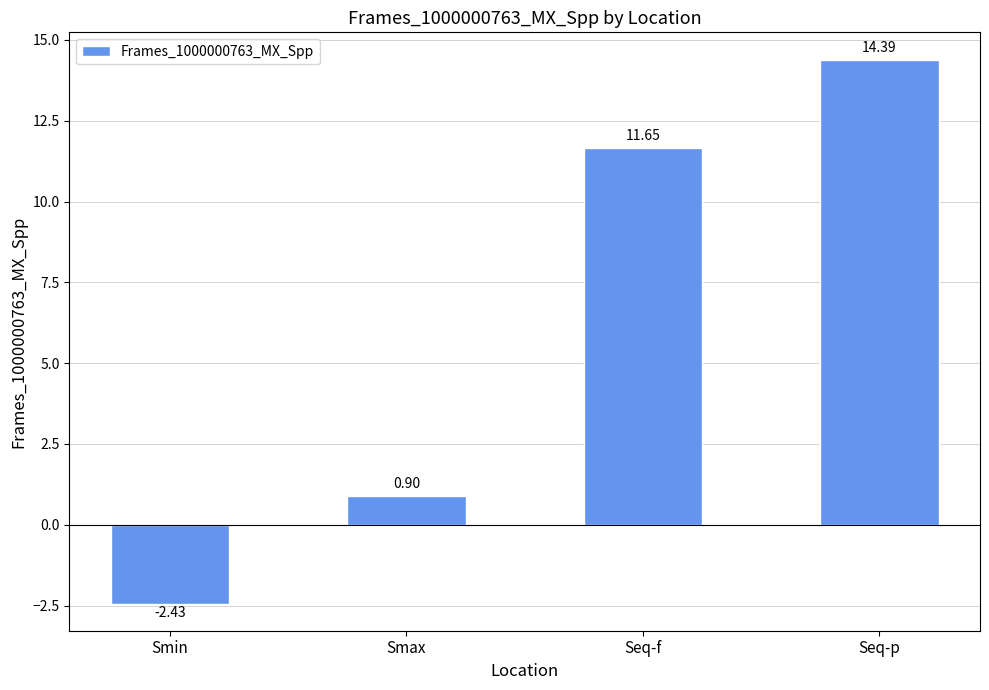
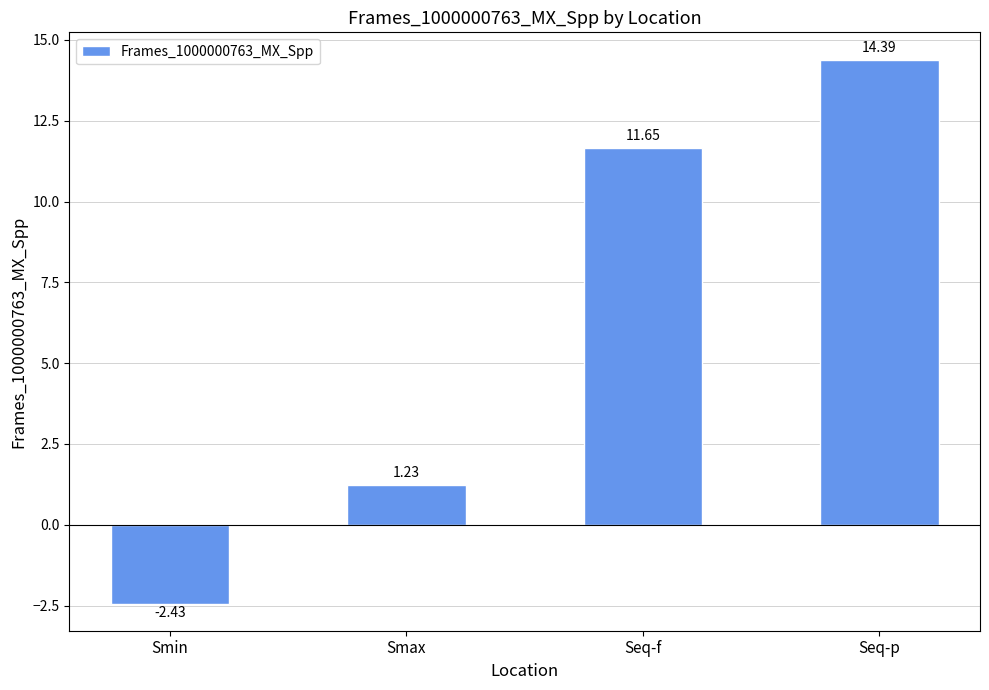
Smax: 0.90 -> 1.23
